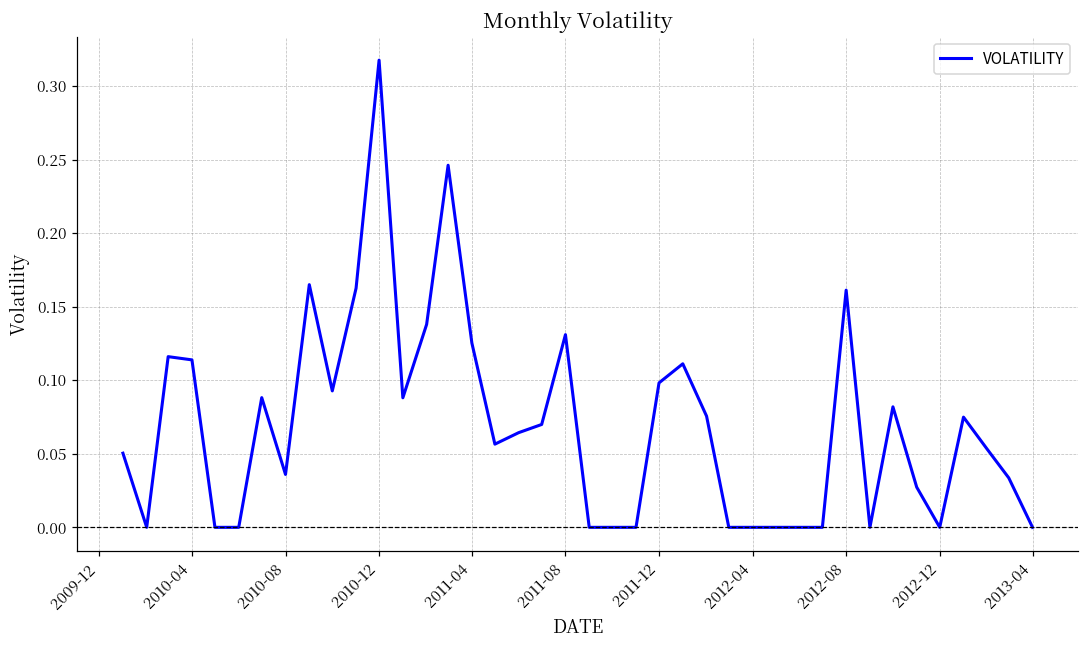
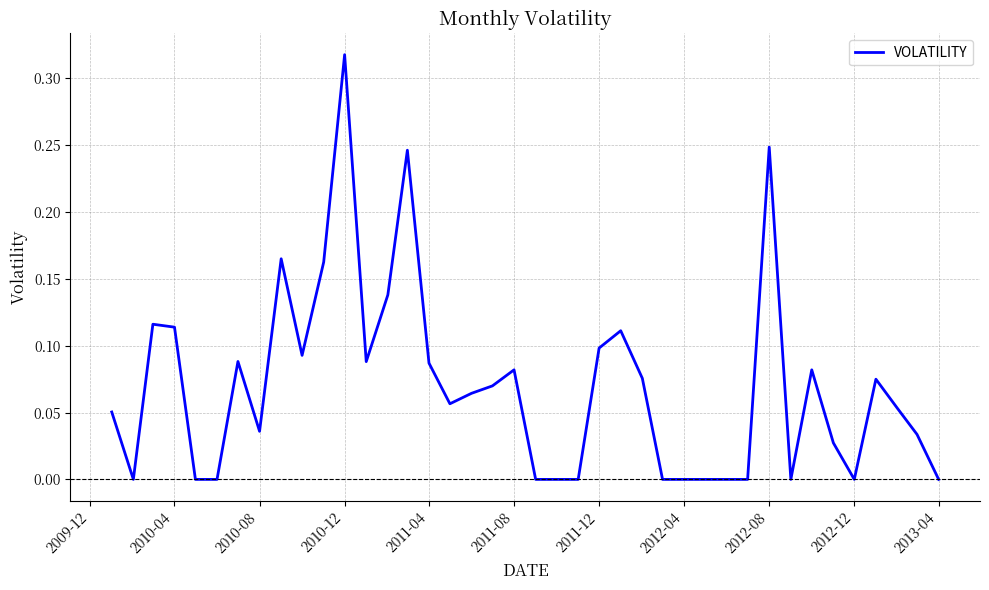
2011-04: 0.125 -> 0.087
2011-08: 0.131 -> 0.082
2012-08: 0.161 -> 0.249
